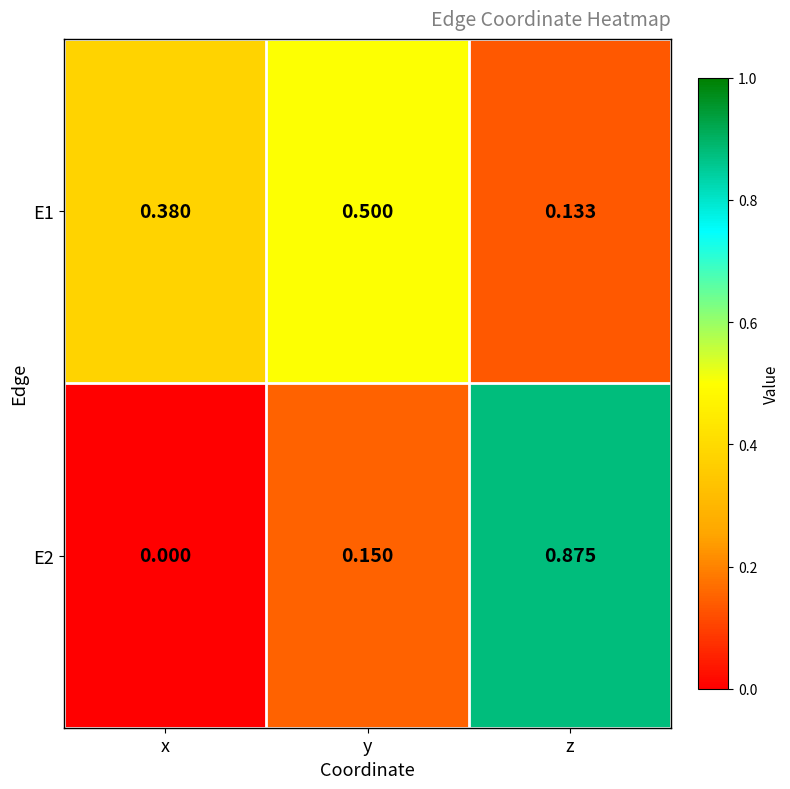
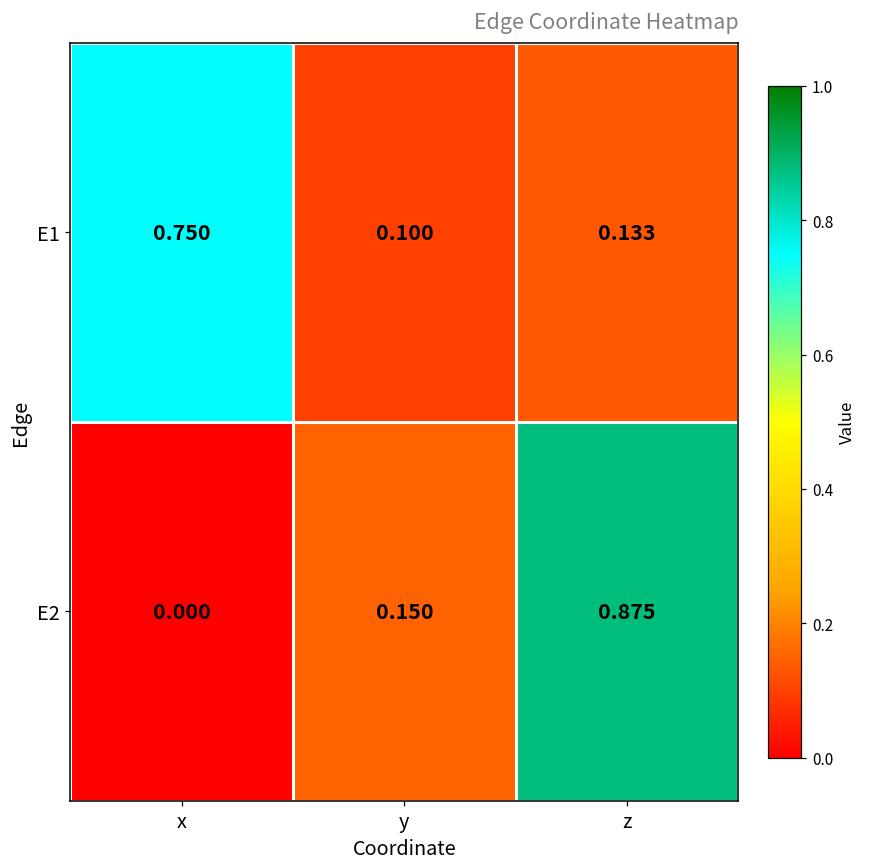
E1, x: 0.380 -> 0.750
E1, y: 0.500 -> 0.100
